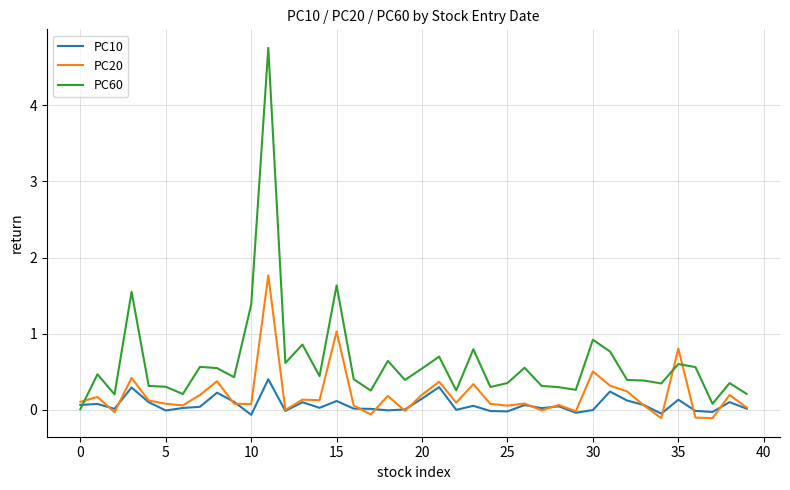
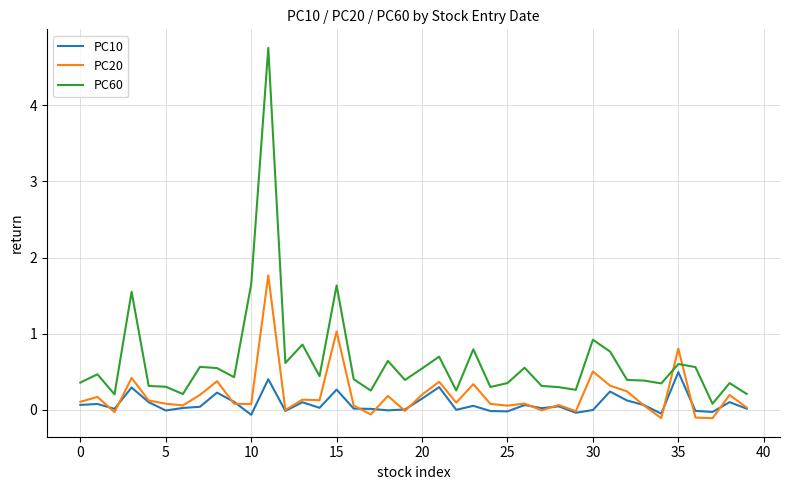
PC60, 0: 0.0 -> 0.4
PC60, 10: 1.4 -> 1.6
PC10, 15: 0.1 -> 0.3
PC10, 35: 0.1 -> 0.5
